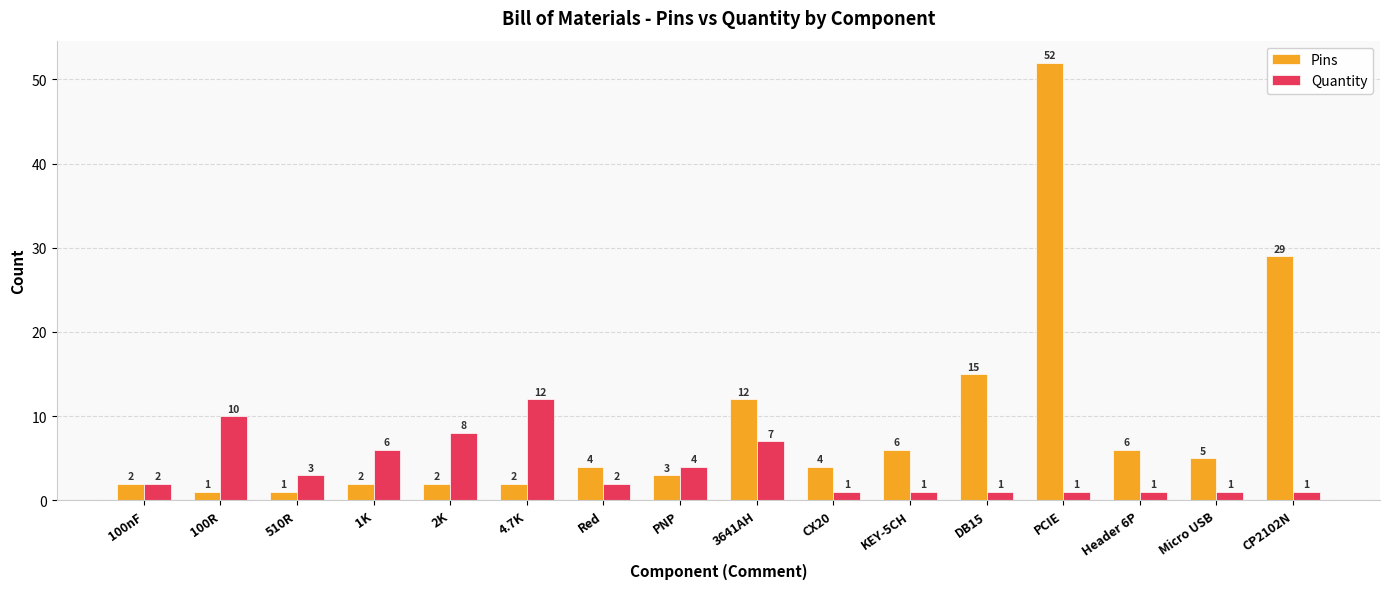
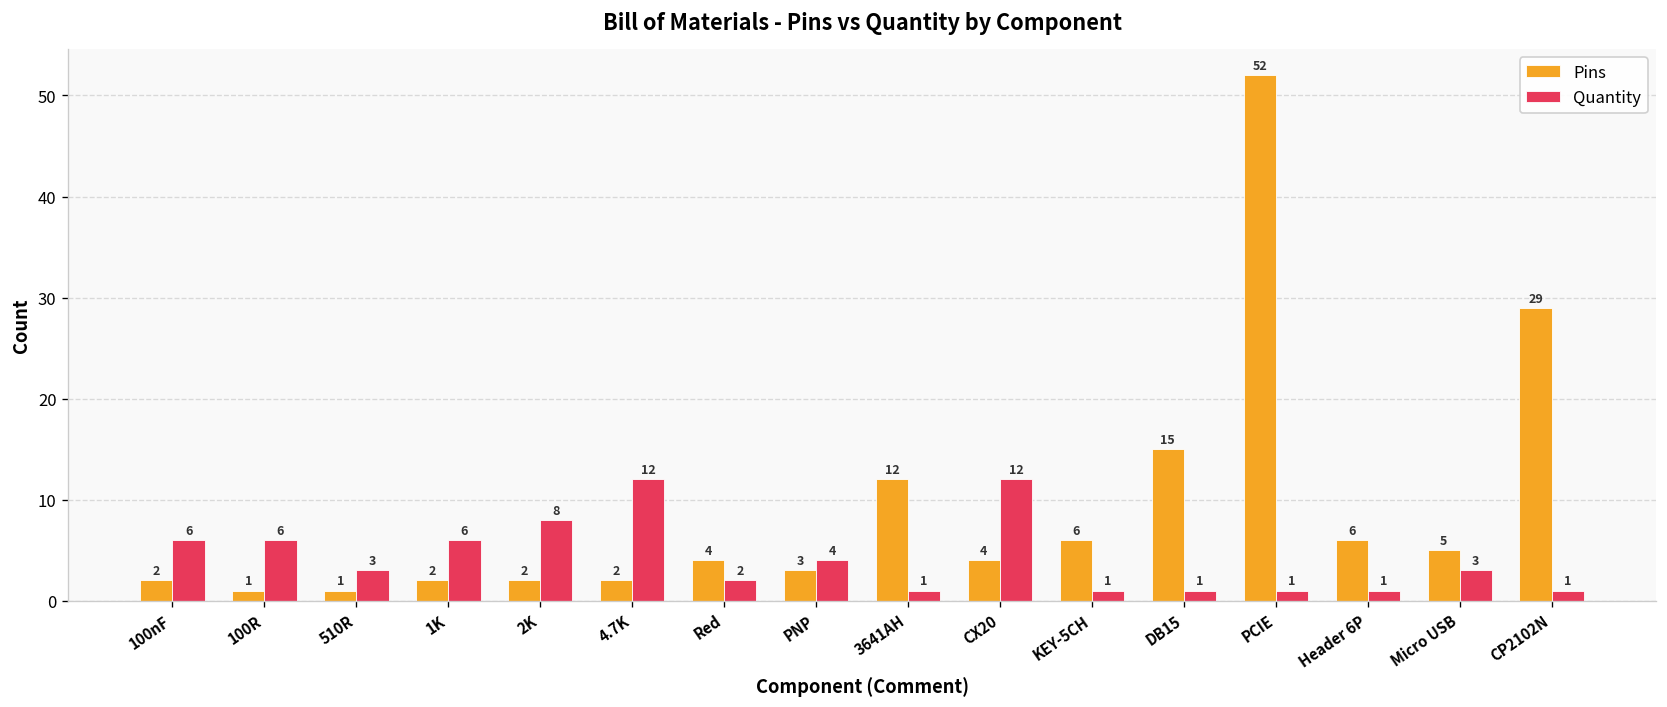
Quantity, 100nF: 2 -> 6
Quantity, 100R: 10 -> 6
Quantity, 3641AH: 7 -> 1
Quantity, CX20: 1 -> 12
Quantity, Micro USB: 1 -> 3
